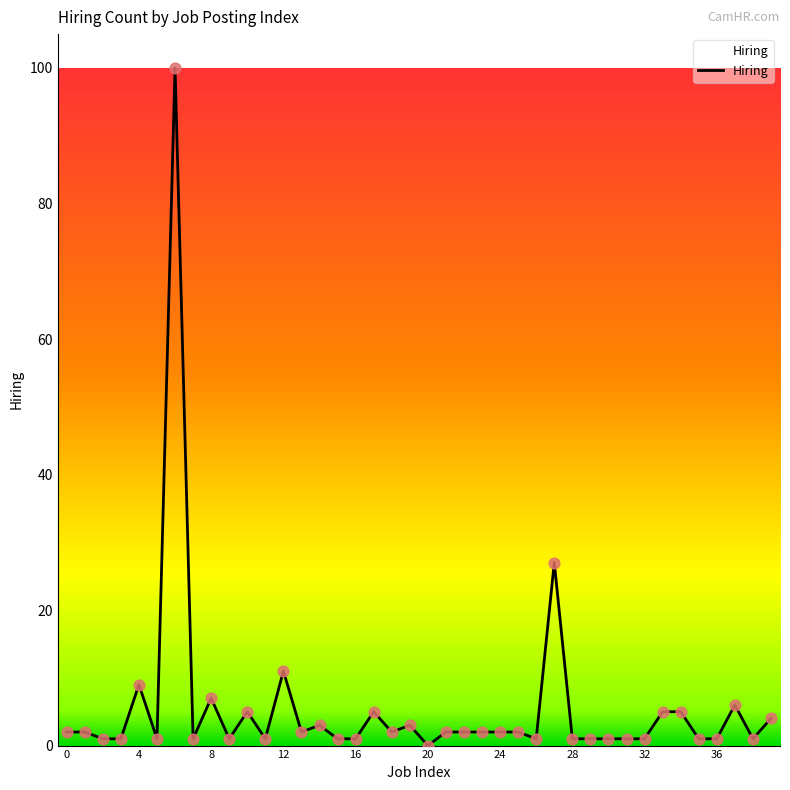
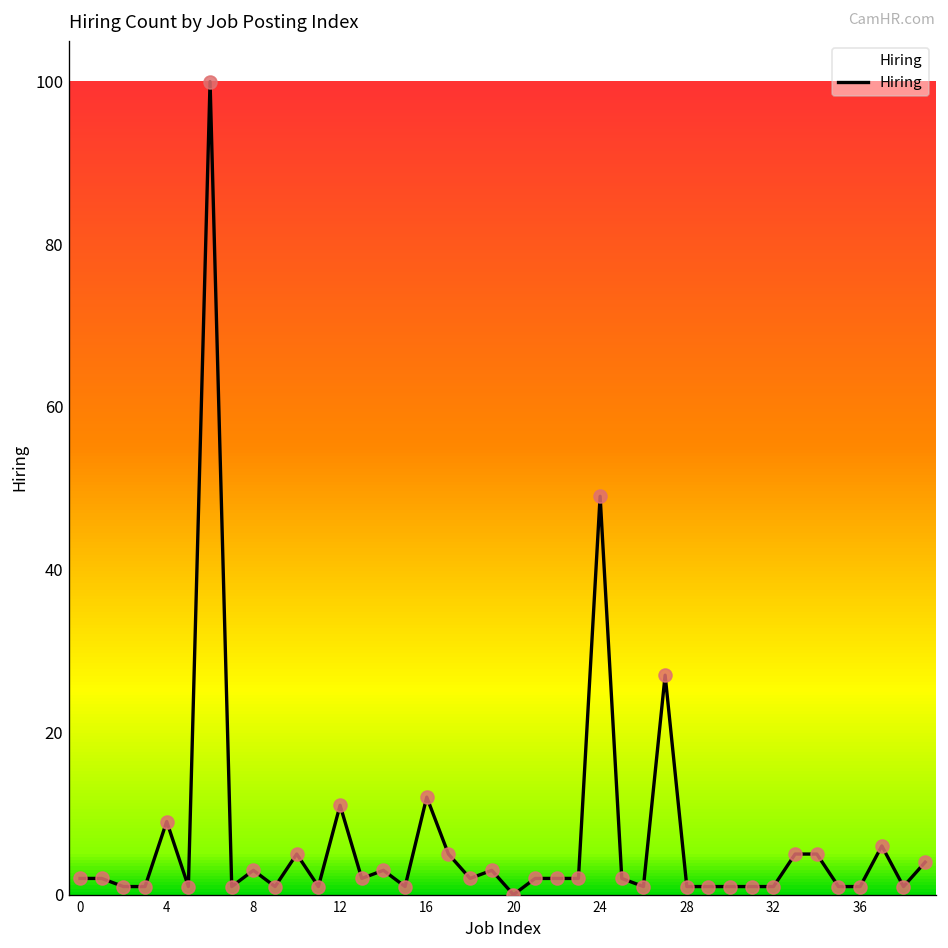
8: 7 -> 3
16: 1 -> 12
24: 2 -> 49
